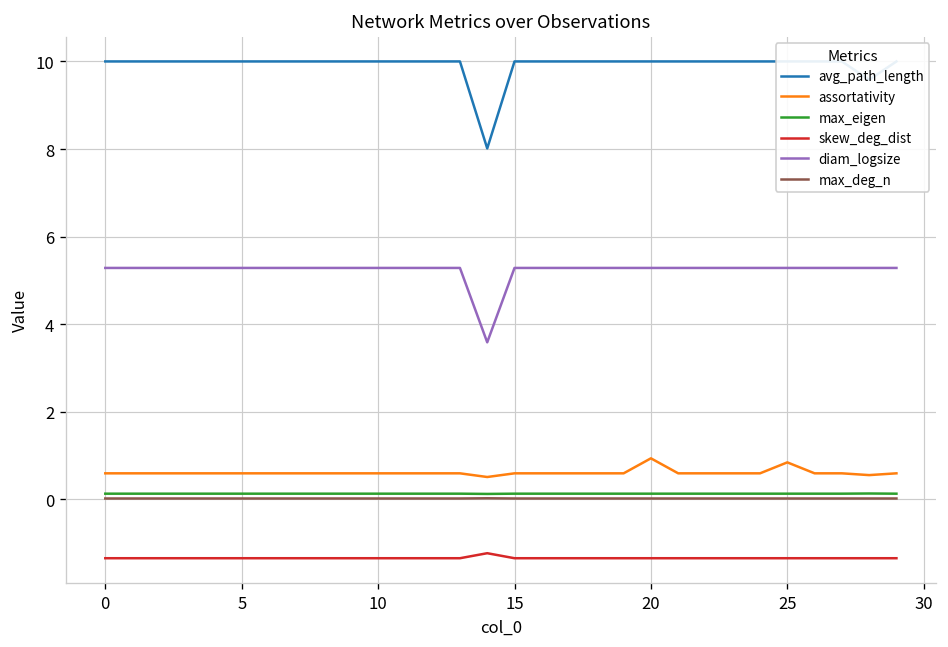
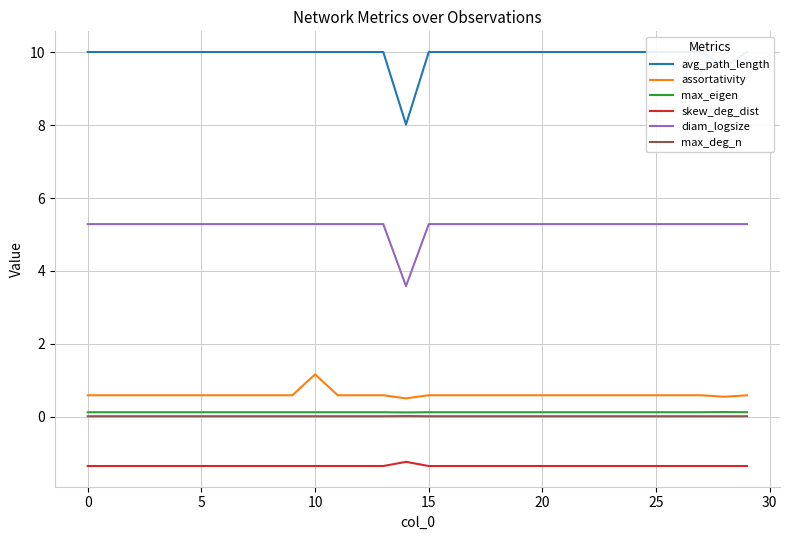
assortativity, 10: 0.6 -> 1.2
assortativity, 20: 0.9 -> 0.6
assortativity, 25: 0.8 -> 0.6
